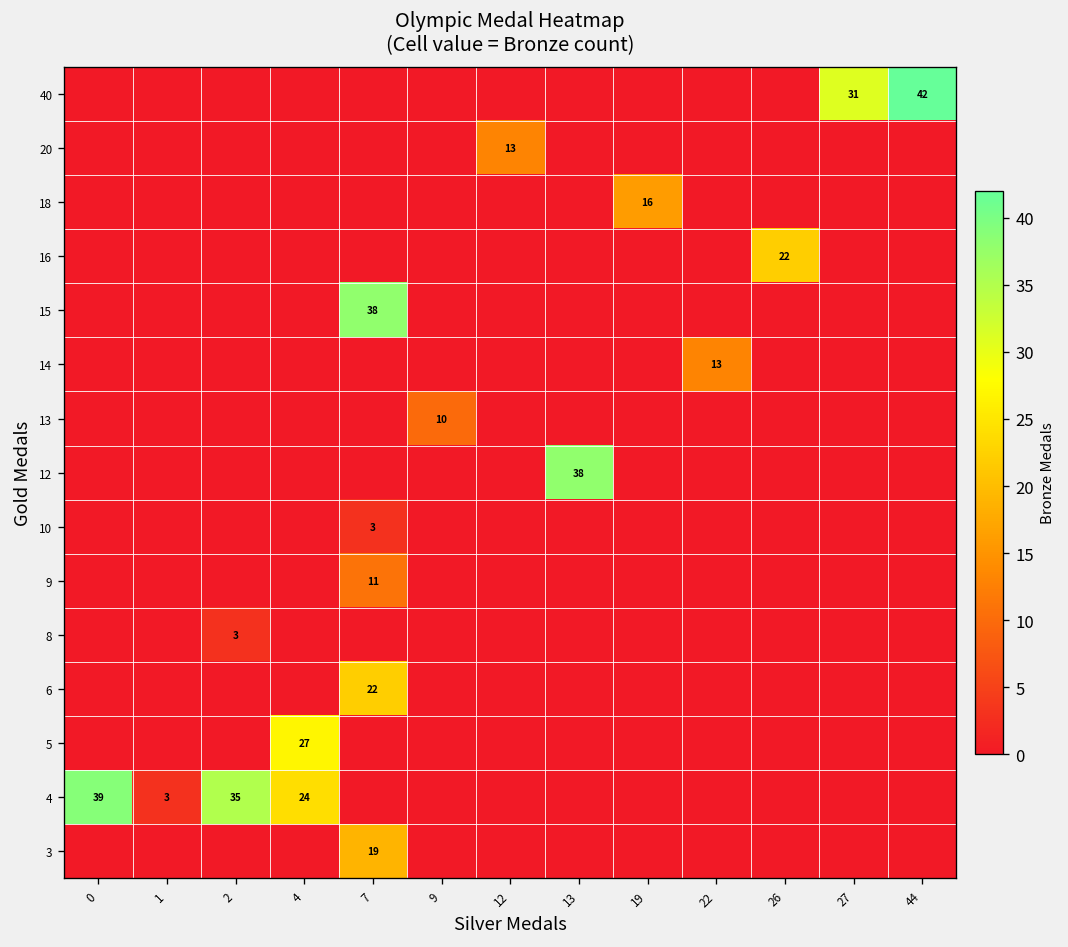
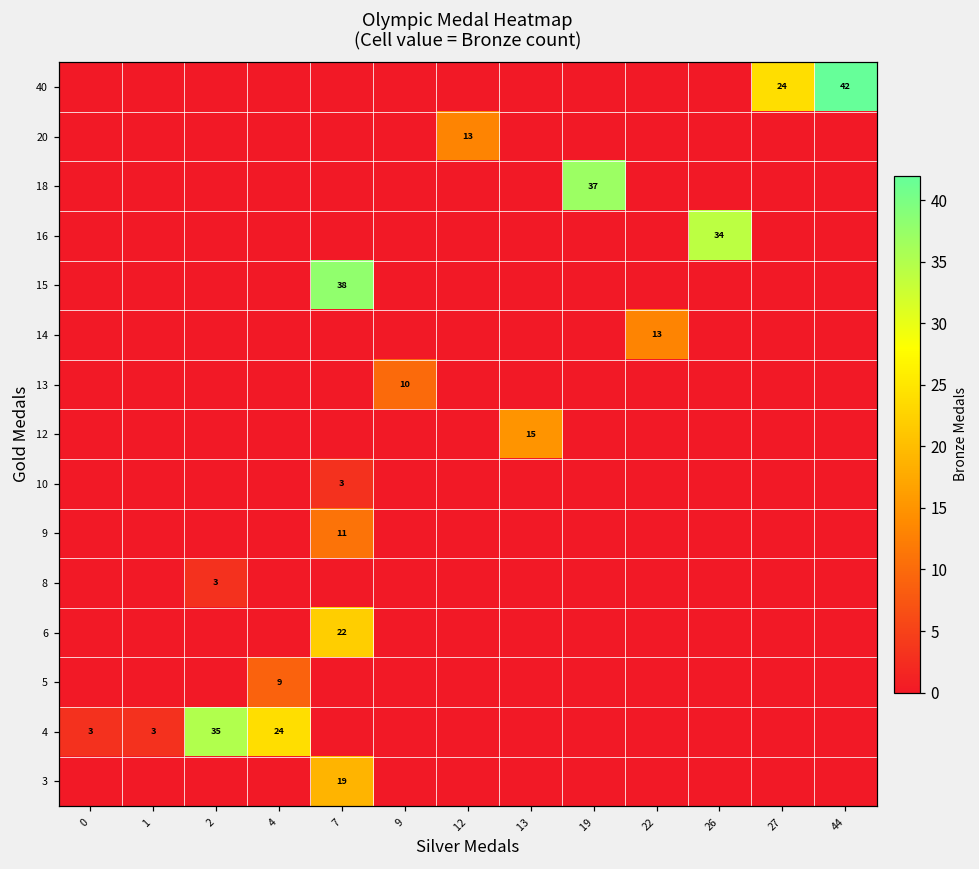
40, 27: 31 -> 24
18, 19: 16 -> 37
16, 26: 22 -> 34
12, 13: 38 -> 15
5, 4: 27 -> 9
4, 0: 39 -> 3
